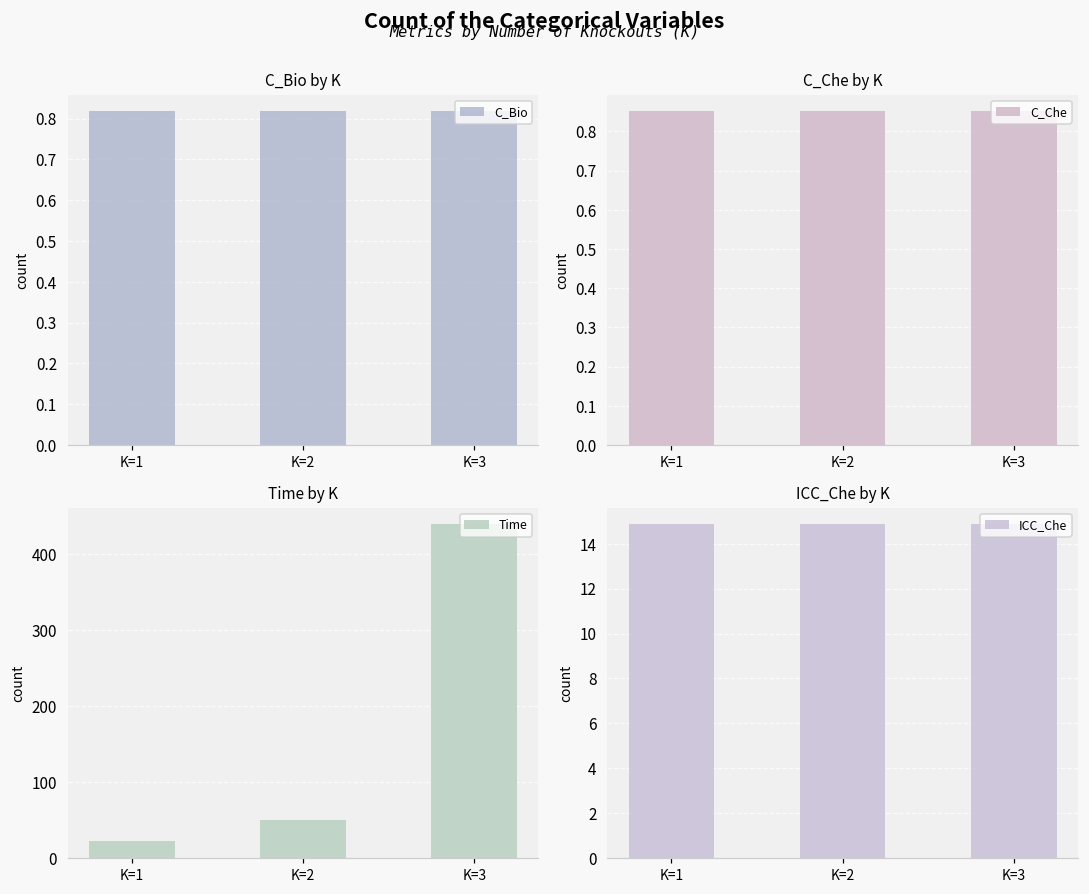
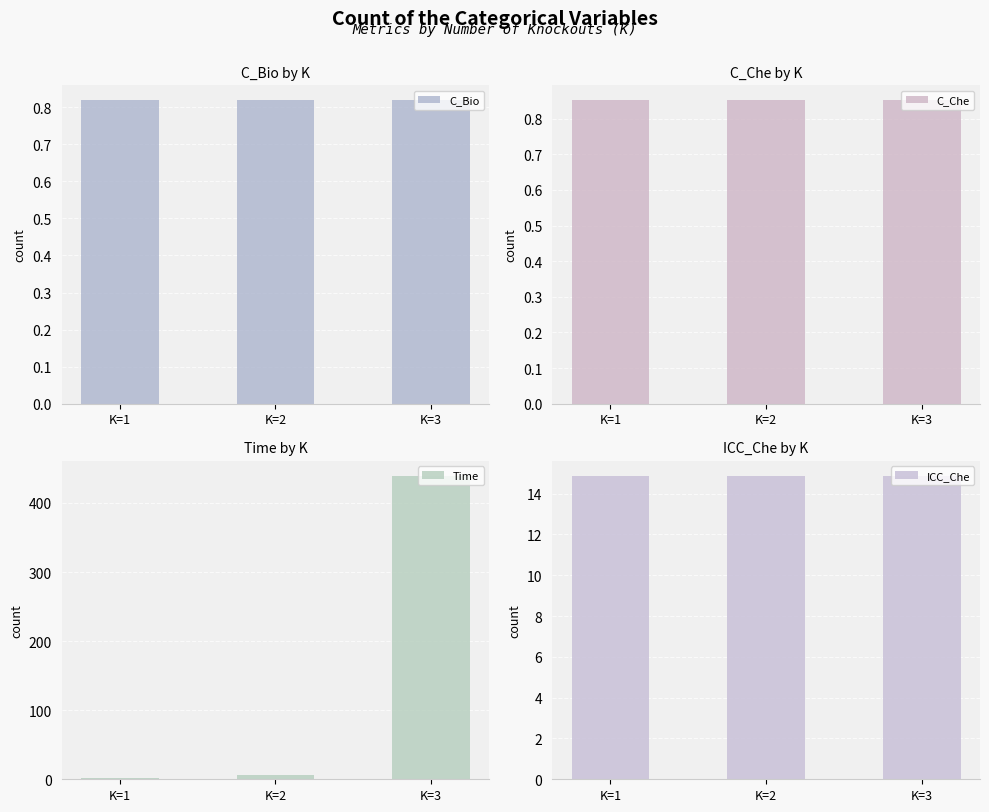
Time by K, K=1: 20 -> 0
Time by K, K=2: 50 -> 10
